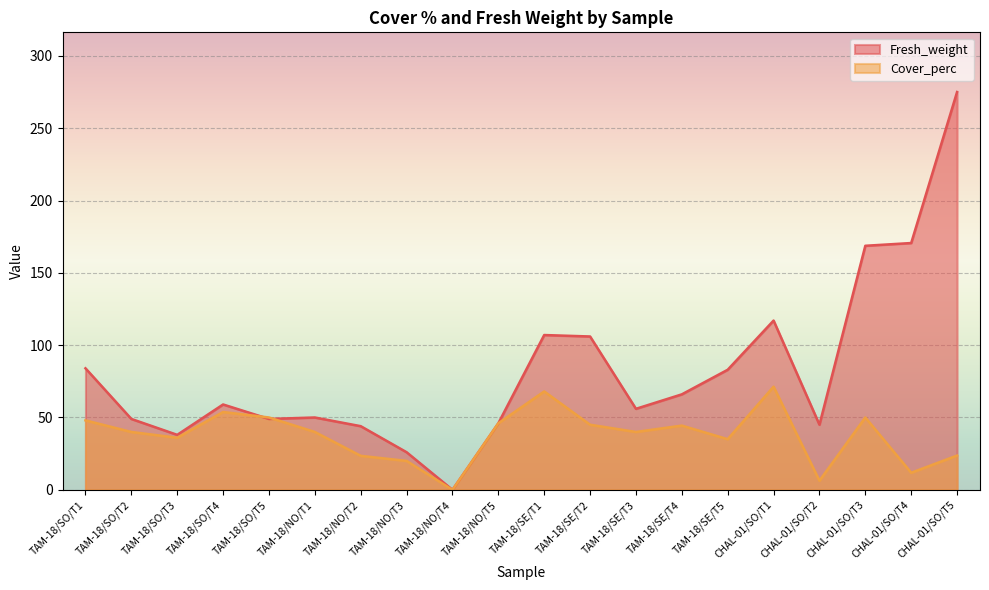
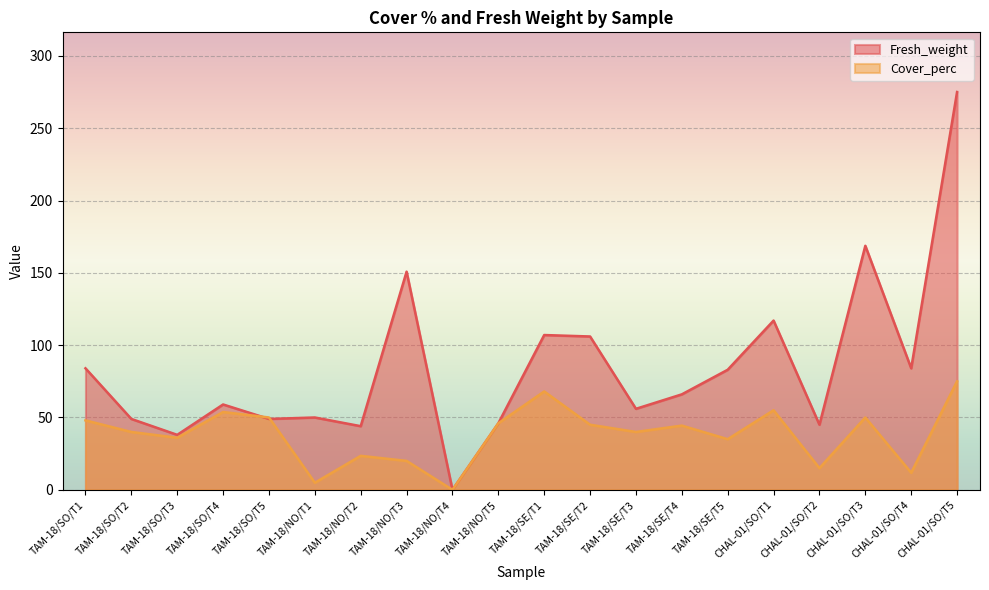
Cover_perc, TAM-18/NO/T1: 40 -> 5
Fresh_weight, TAM-18/NO/T3: 26 -> 151
Cover_perc, CHAL-01/SO/T1: 71 -> 55
Cover_perc, CHAL-01/SO/T2: 6 -> 15
Fresh_weight, CHAL-01/SO/T4: 171 -> 84
Cover_perc, CHAL-01/SO/T5: 24 -> 75
